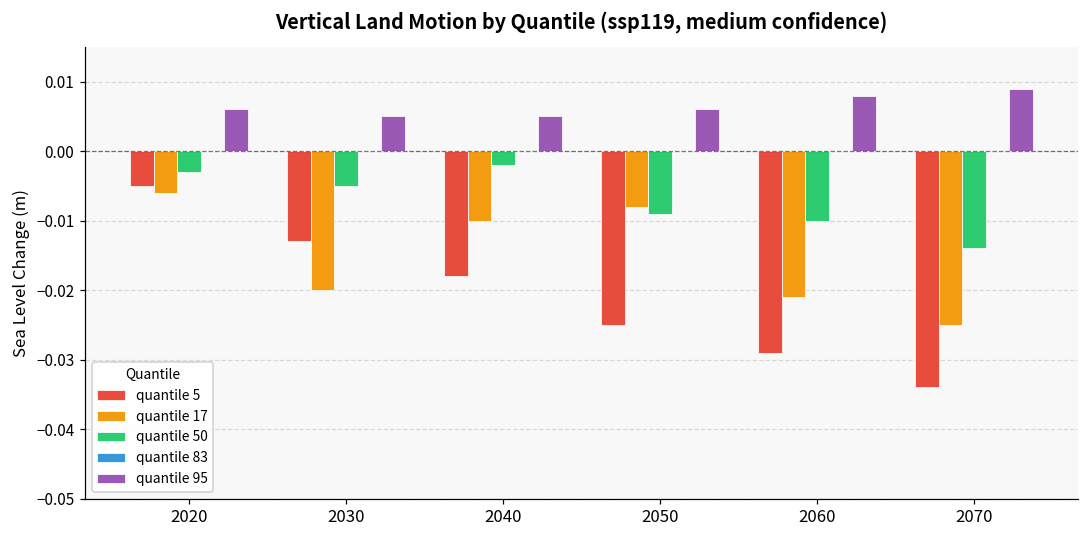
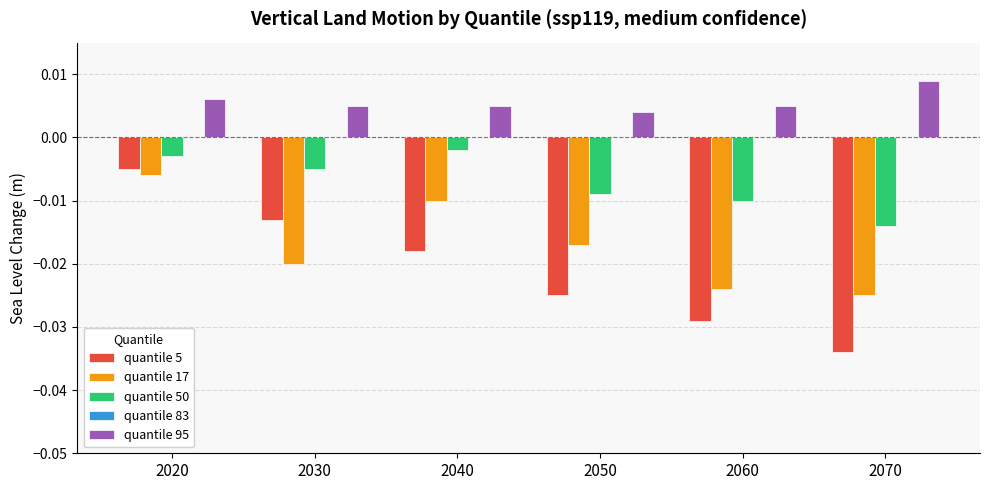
quantile 17, 2050: -0.008 -> -0.017
quantile 95, 2050: 0.006 -> 0.004
quantile 17, 2060: -0.021 -> -0.024
quantile 95, 2060: 0.008 -> 0.005
